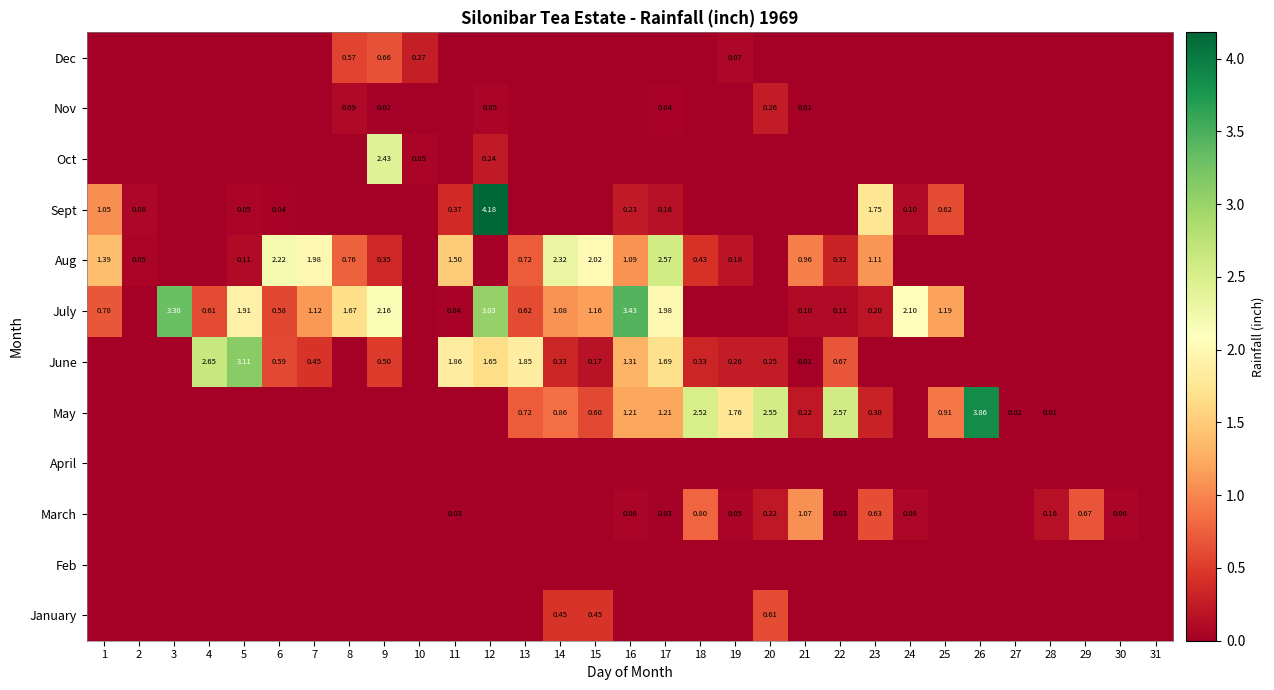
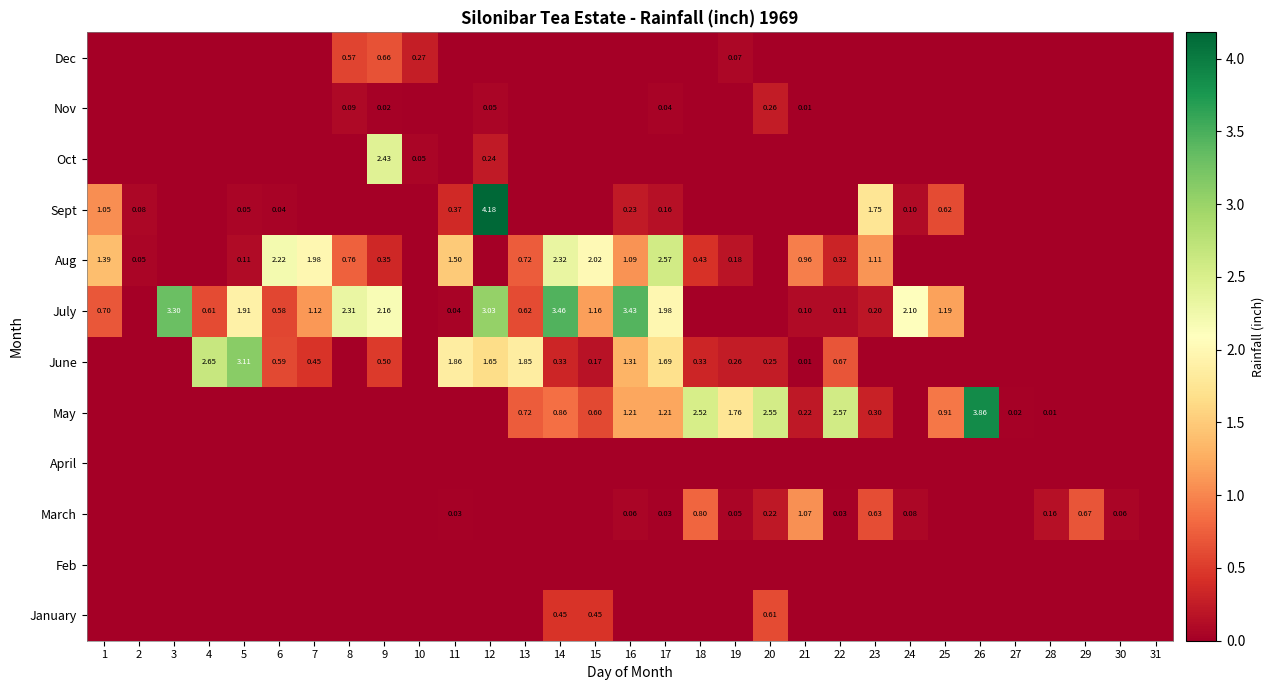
July, 8: 1.67 -> 2.31
July, 14: 1.08 -> 3.46
